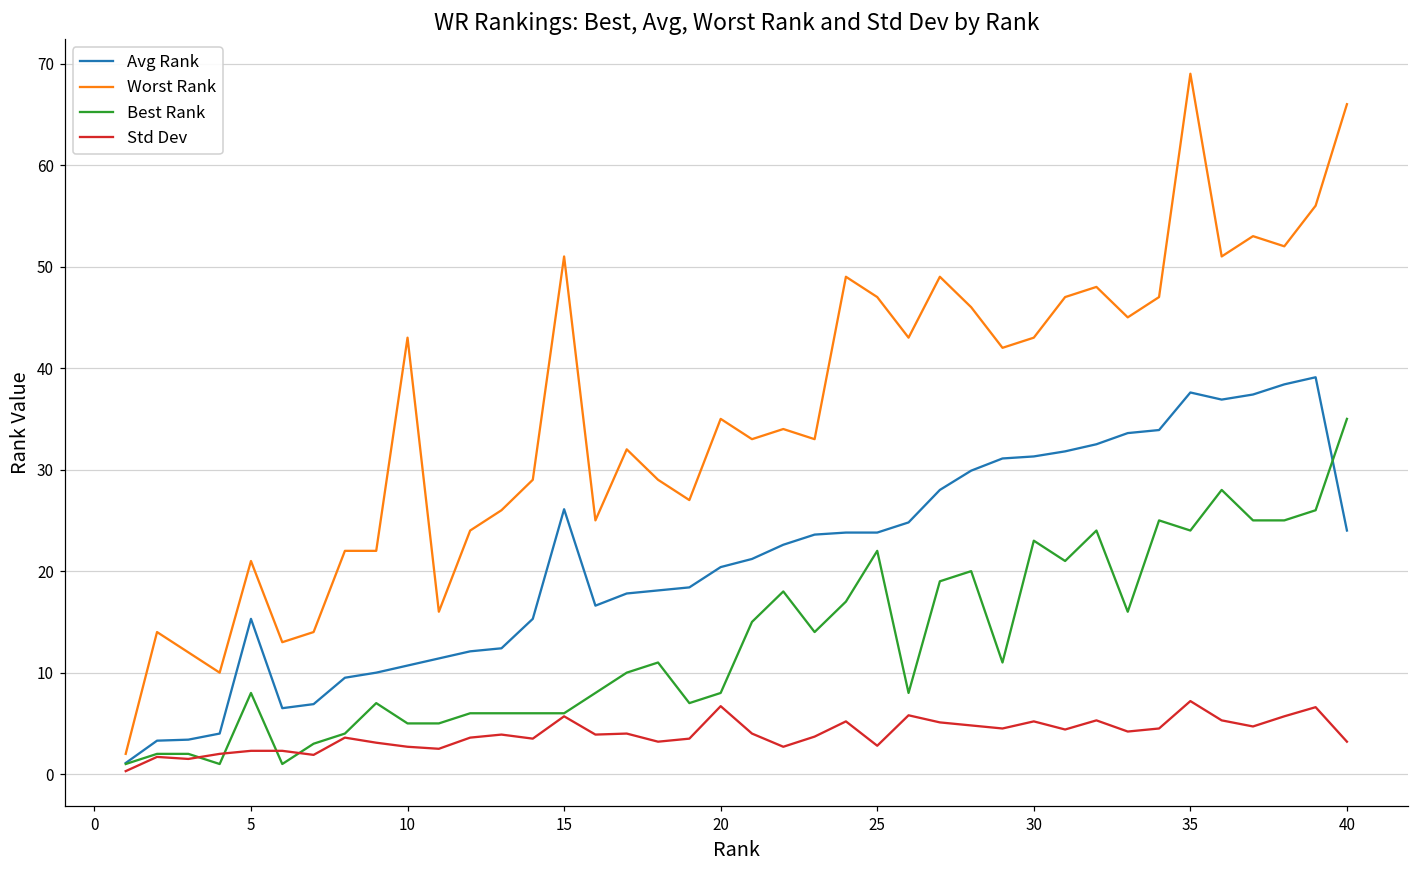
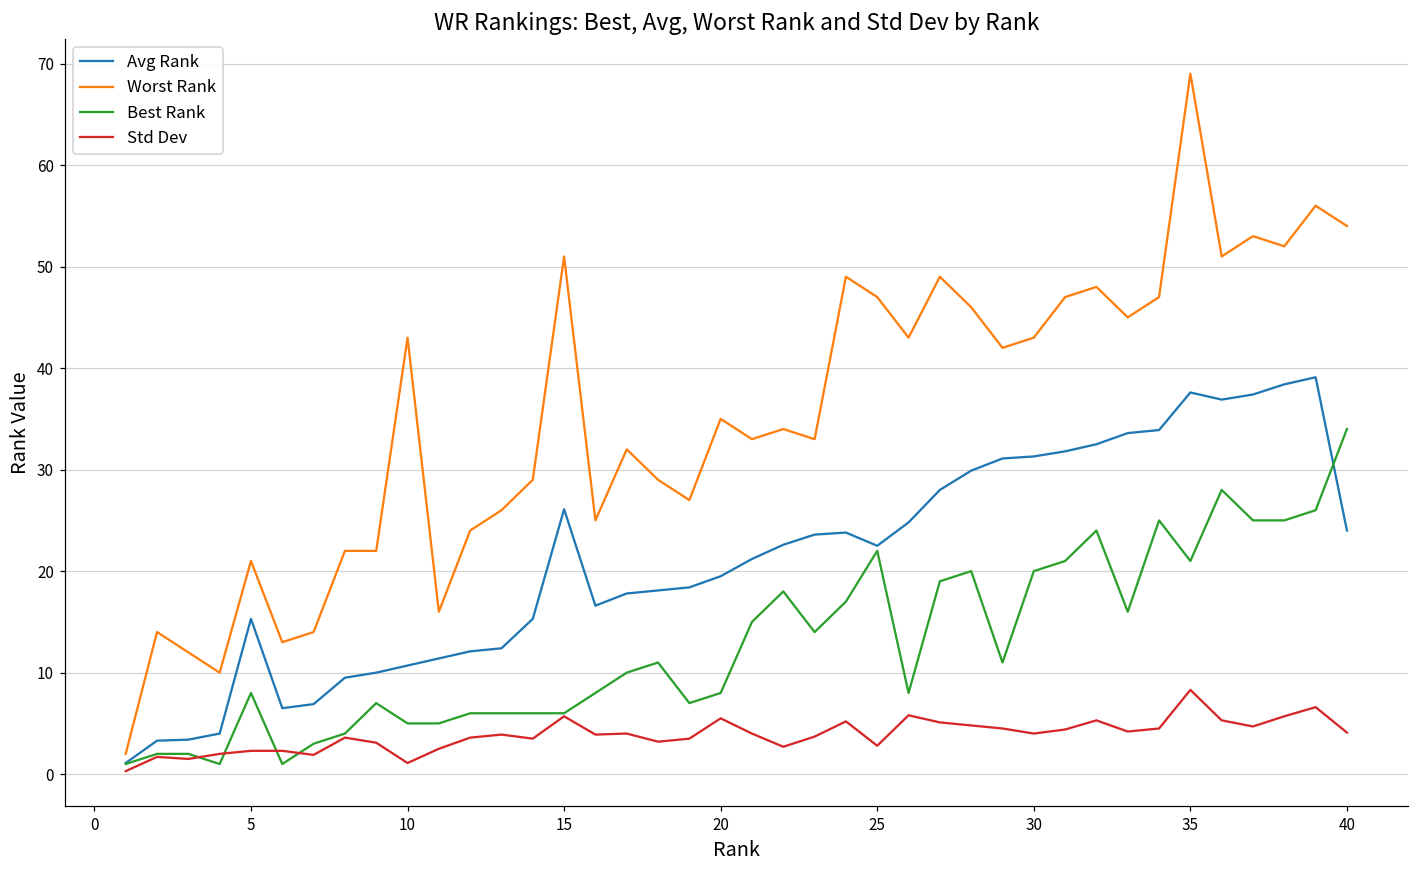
Std Dev, 10: 3 -> 1
Avg Rank, 20: 20.4 -> 19.5
Std Dev, 20: 7 -> 6
Avg Rank, 25: 24 -> 23
Best Rank, 30: 23 -> 20
Std Dev, 30: 5 -> 4
Best Rank, 35: 24 -> 21
Std Dev, 35: 7 -> 8
Worst Rank, 40: 66 -> 54
Best Rank, 40: 35 -> 34
Std Dev, 40: 3 -> 4
